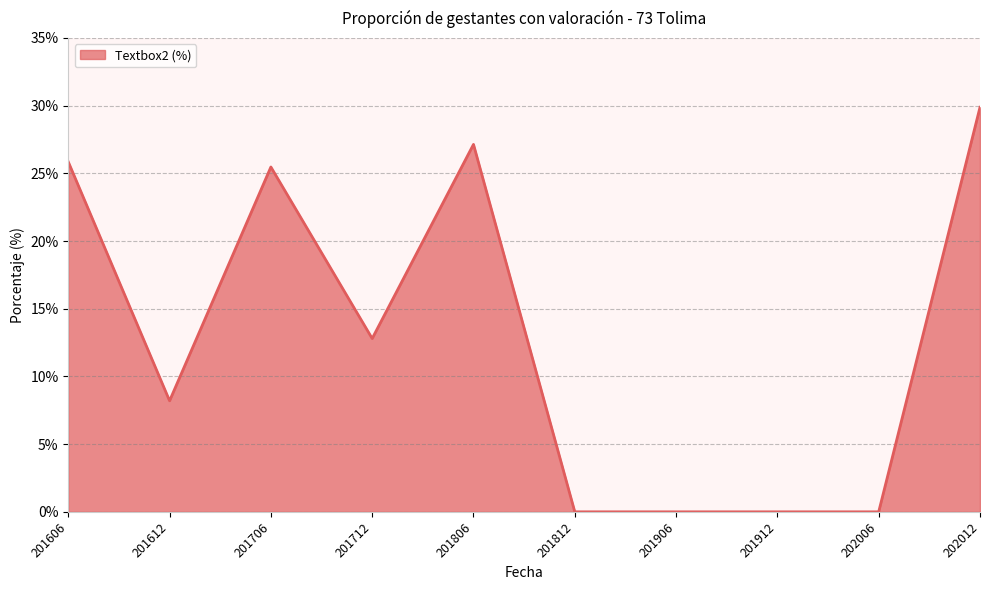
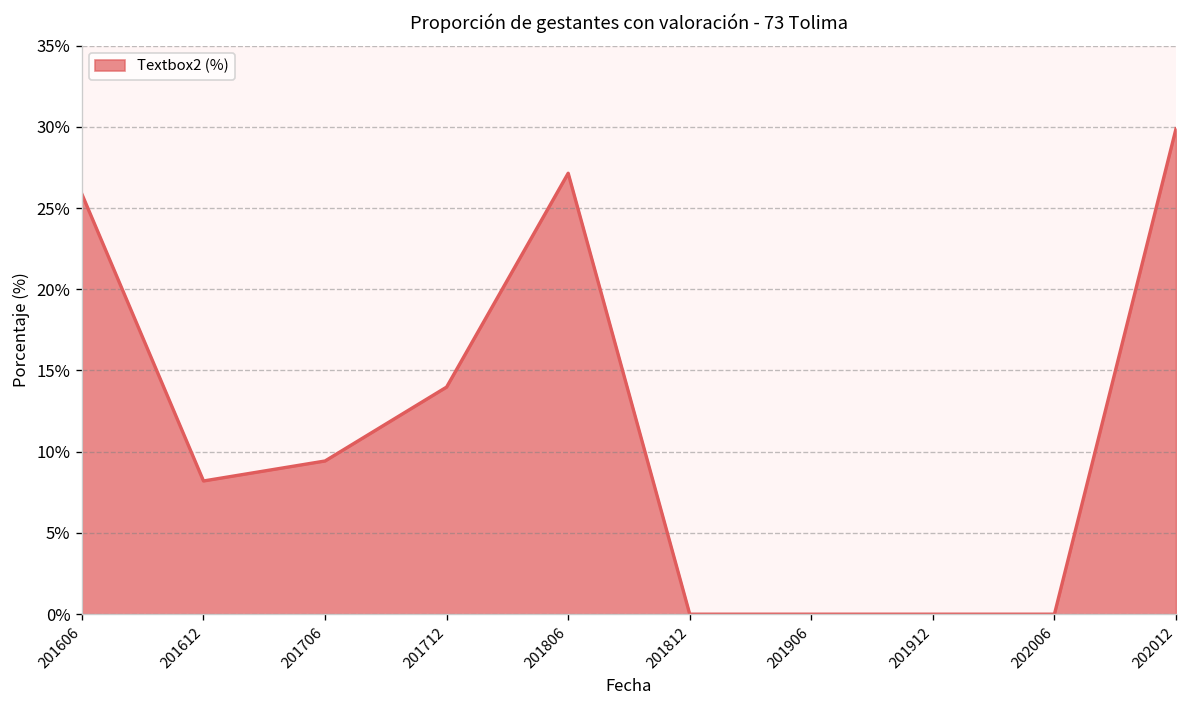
201706: 25.5% -> 9.4%
201712: 12.8% -> 14.0%
